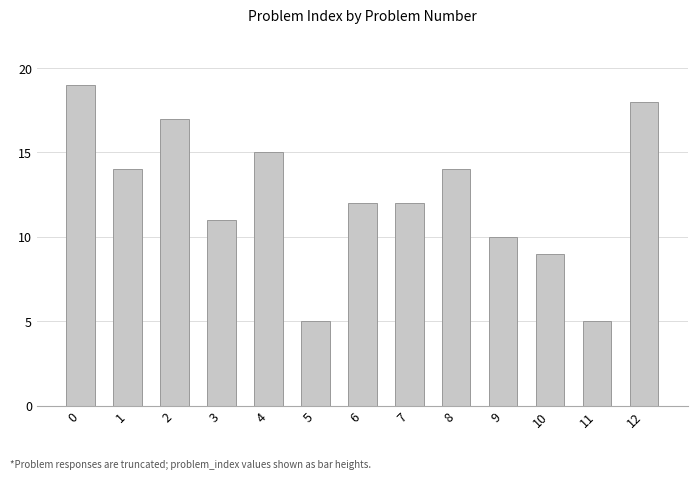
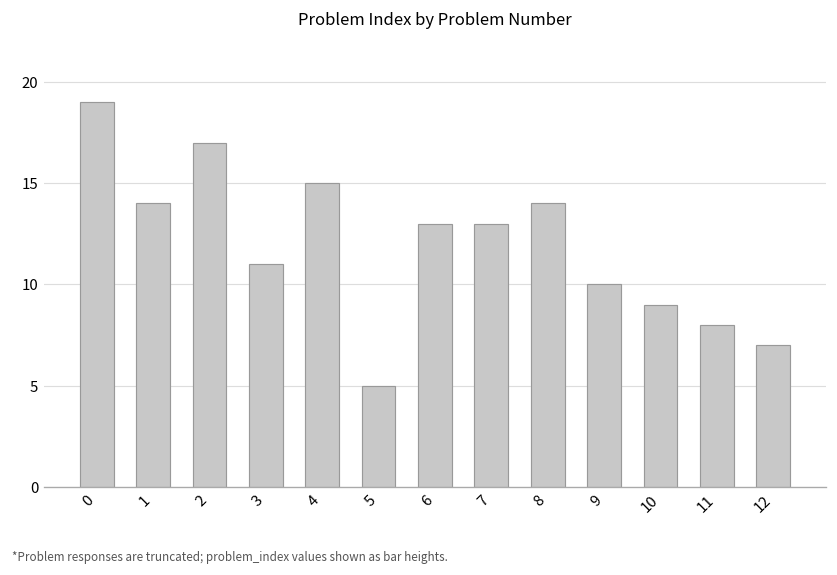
6: 12 -> 13
7: 12 -> 13
11: 5 -> 8
12: 18 -> 7
